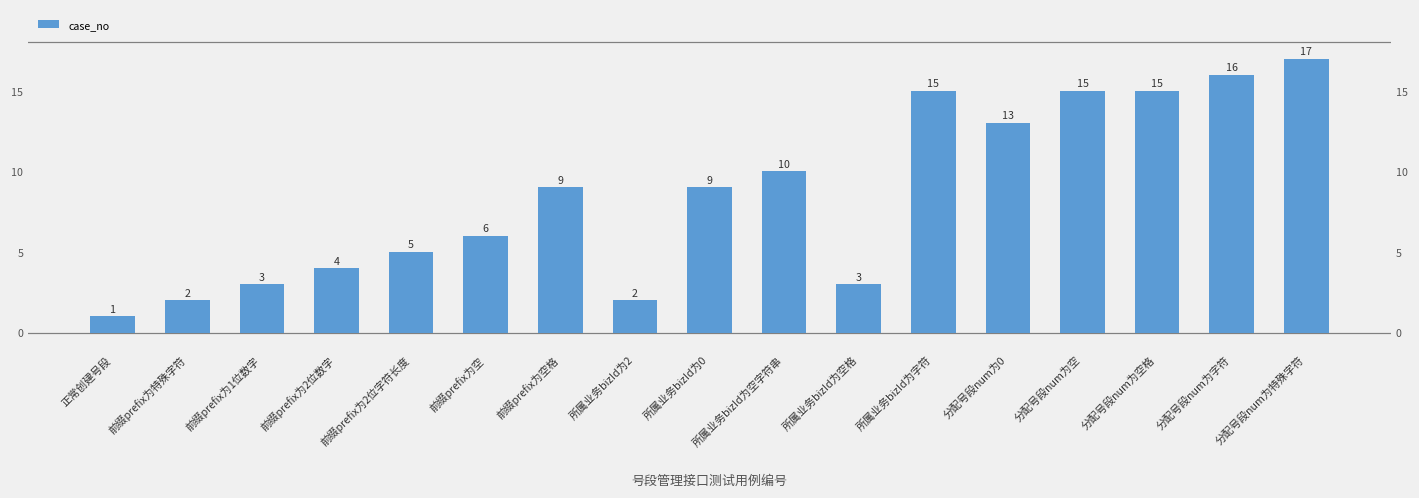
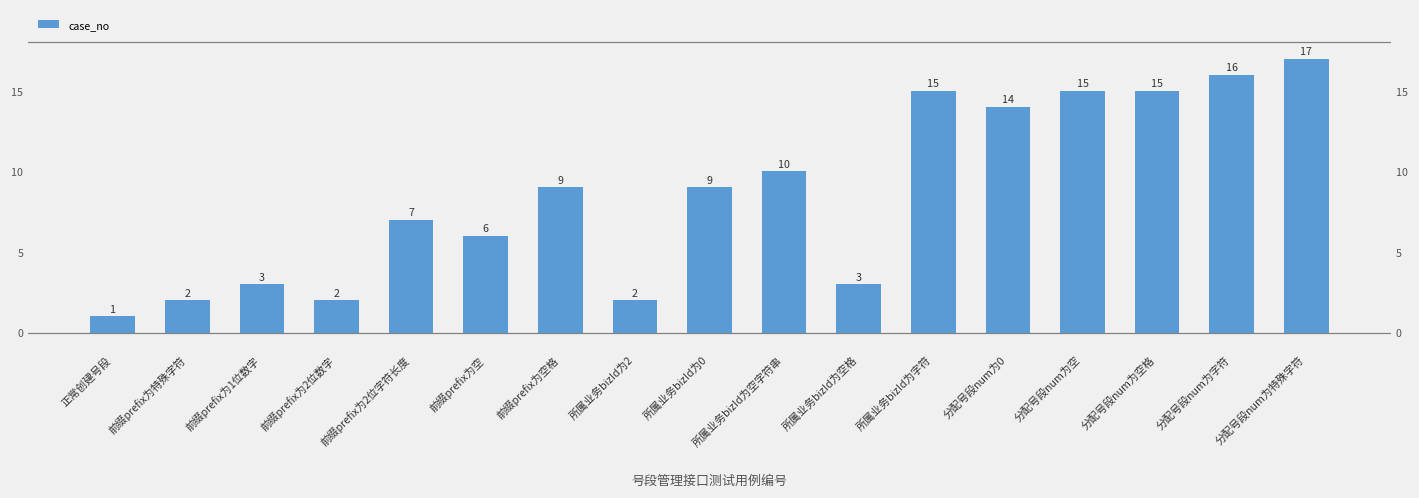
前缀prefix为2位数字: 4 -> 2
前缀prefix为2位字符长度: 5 -> 7
分配号段num为0: 13 -> 14
